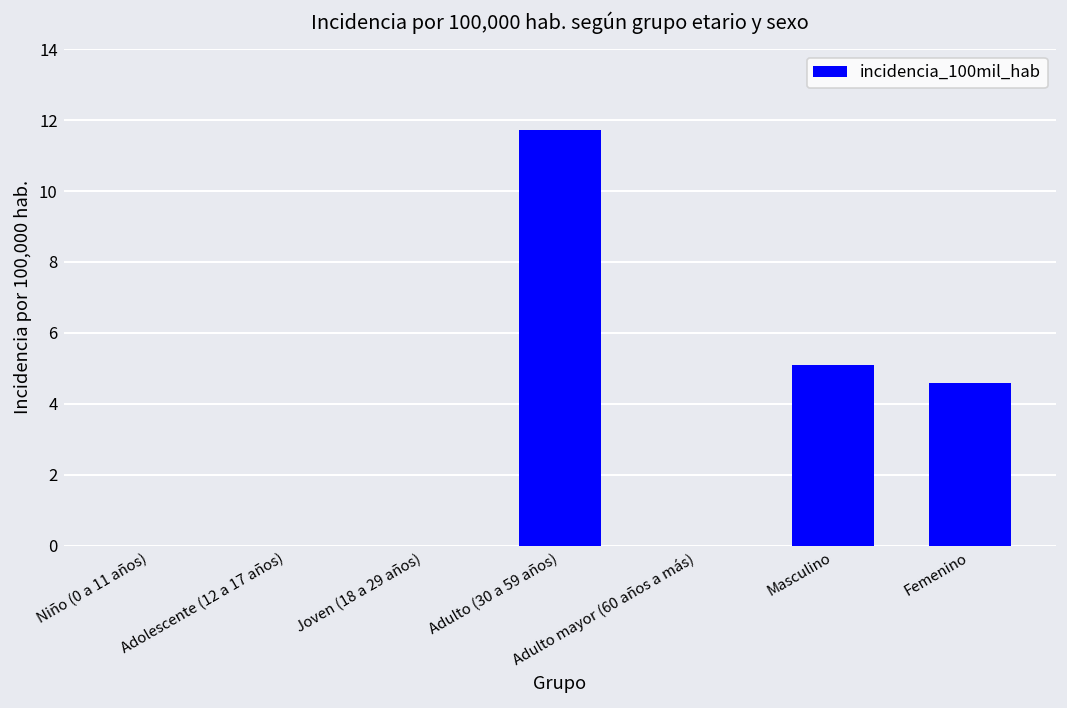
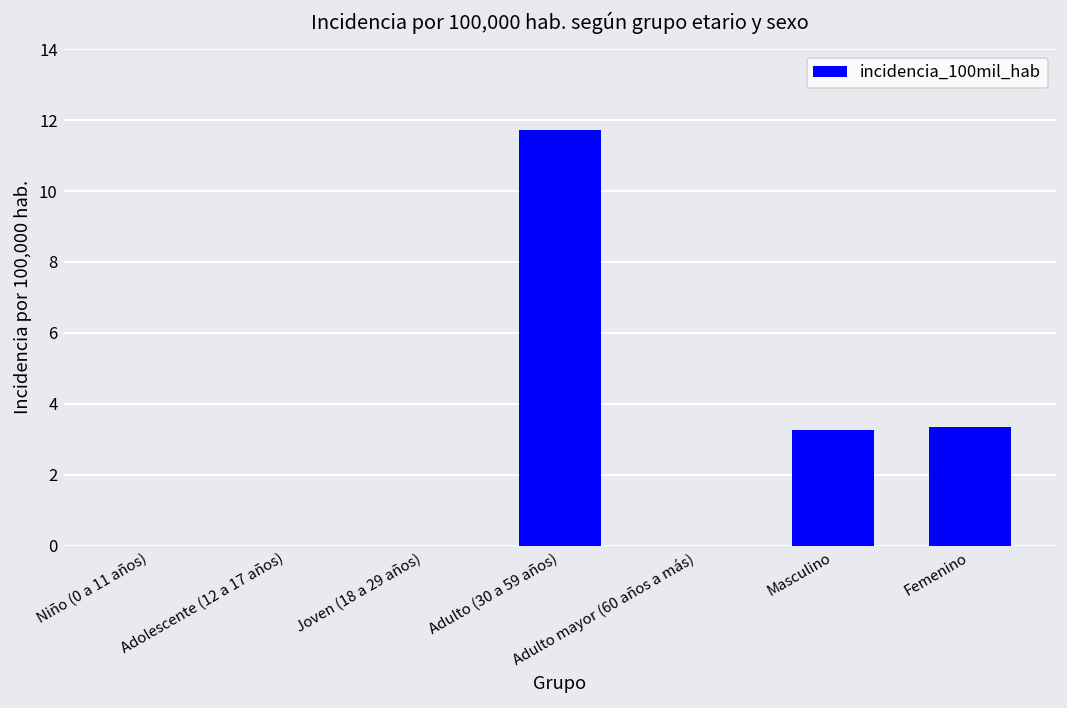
Masculino: 5.1 -> 3.3
Femenino: 4.6 -> 3.3
